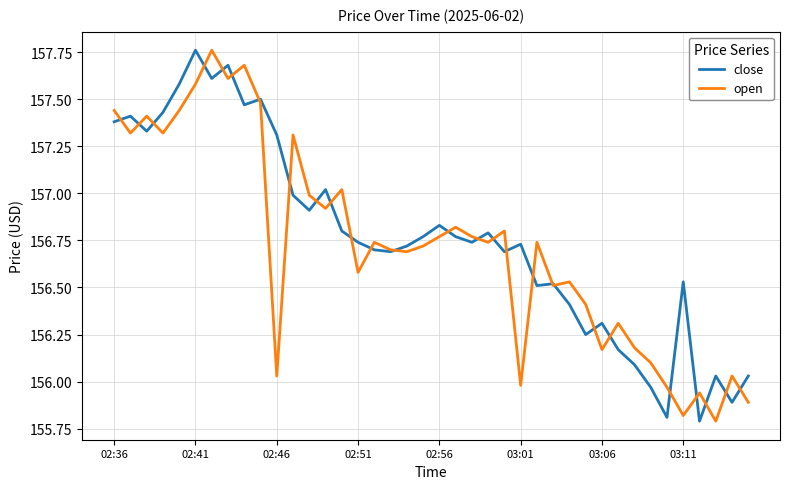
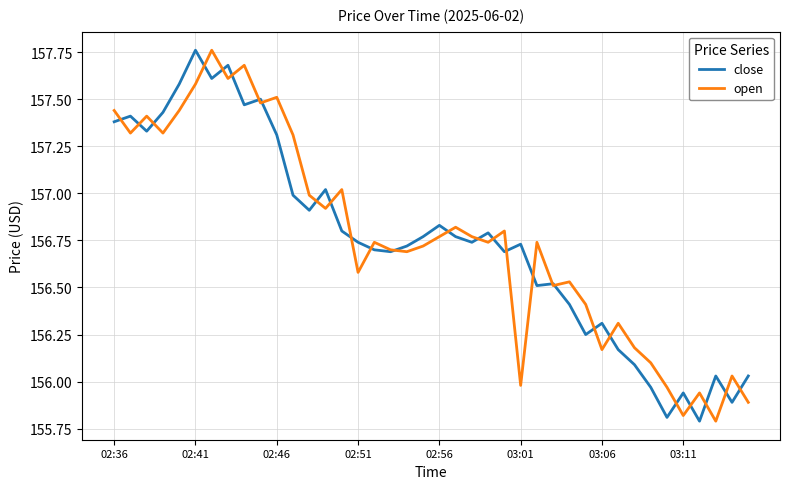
open, 02:46: 156.03 -> 157.51
close, 03:11: 156.53 -> 155.94
